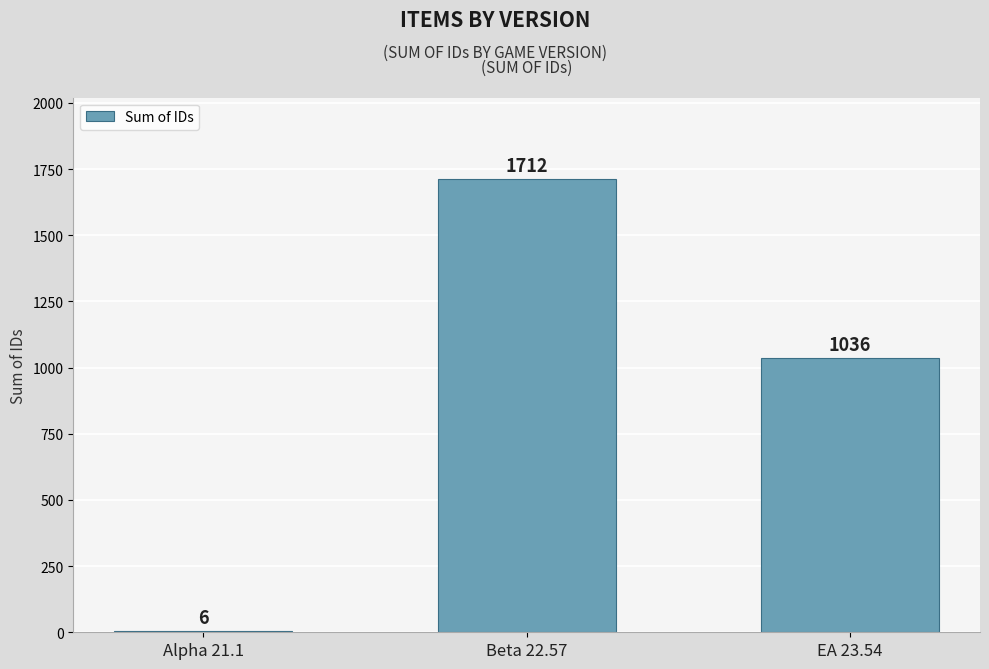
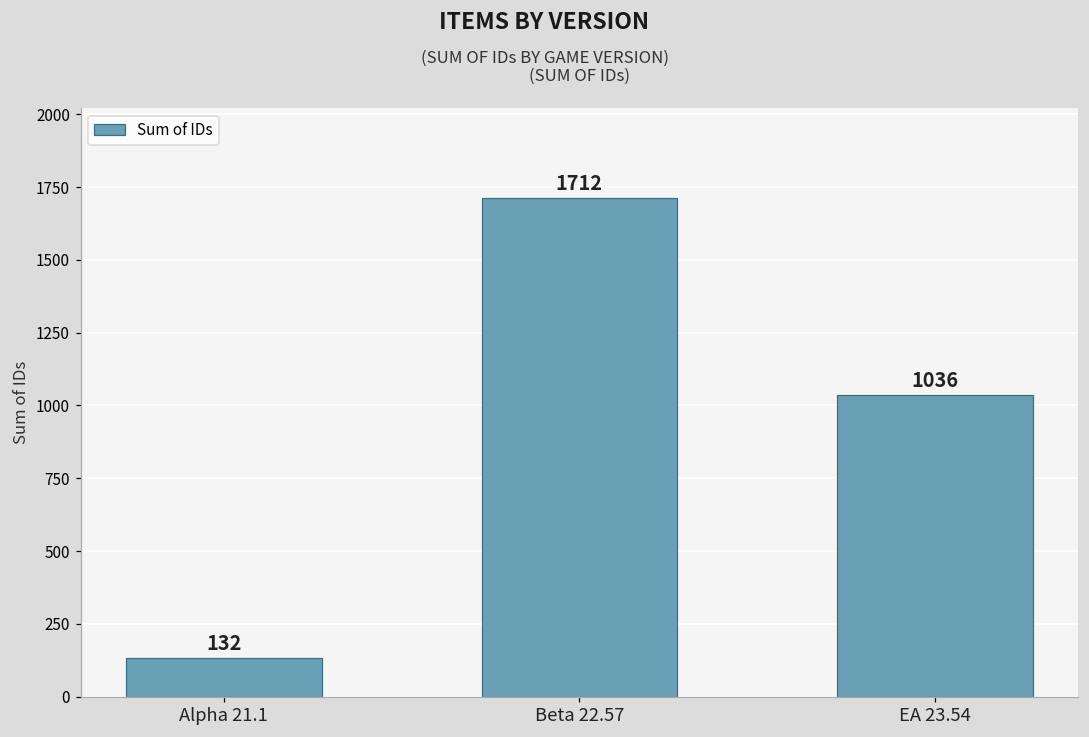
Alpha 21.1: 6 -> 132
